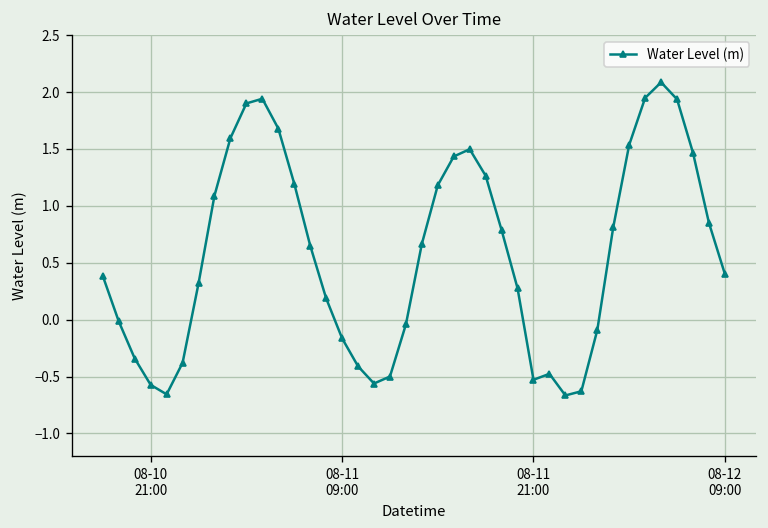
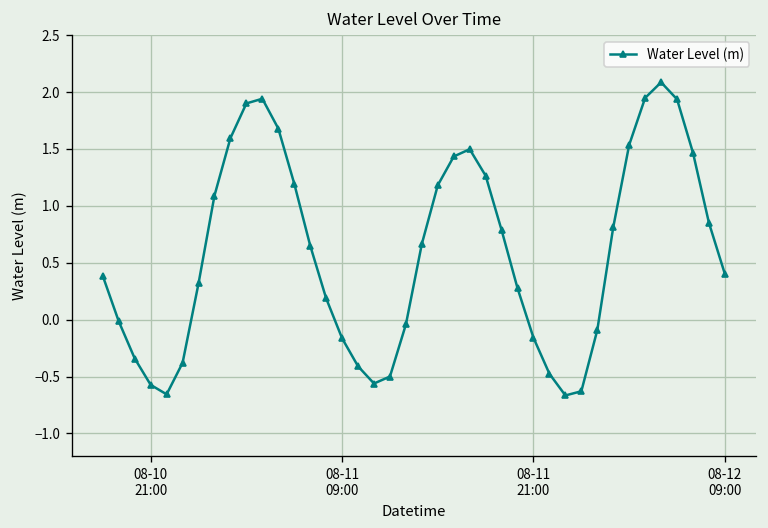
08-11 21:00: -0.5 -> -0.2
